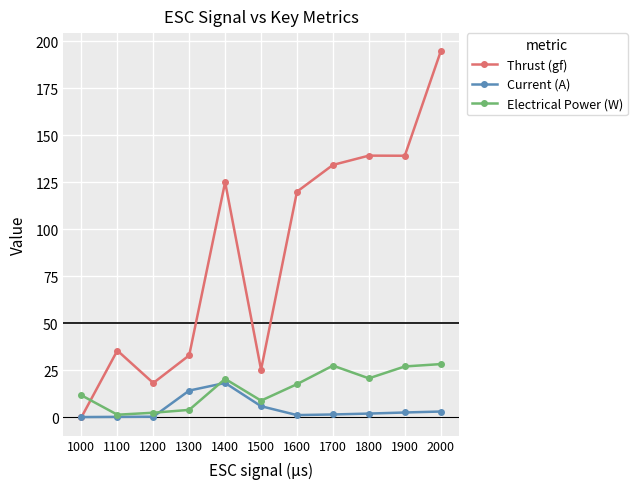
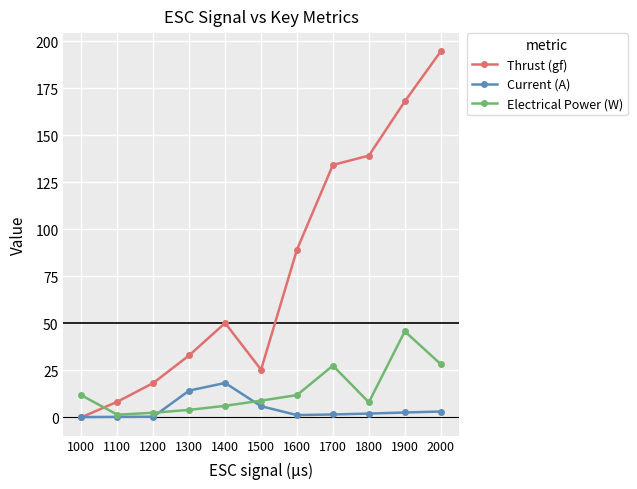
Thrust (gf), 1100: 35 -> 8
Thrust (gf), 1400: 125 -> 50
Electrical Power (W), 1400: 20 -> 6
Thrust (gf), 1600: 120 -> 89
Electrical Power (W), 1600: 18 -> 12
Electrical Power (W), 1800: 21 -> 8
Thrust (gf), 1900: 139 -> 168
Electrical Power (W), 1900: 27 -> 46
